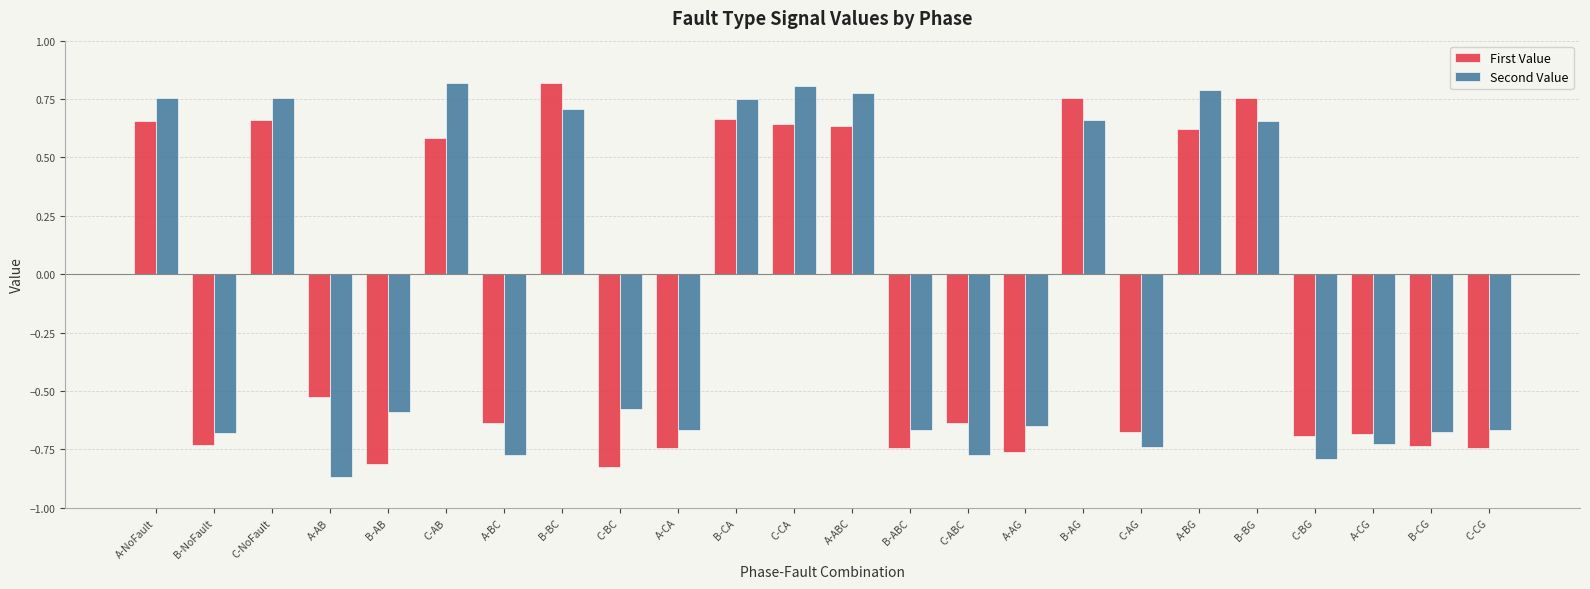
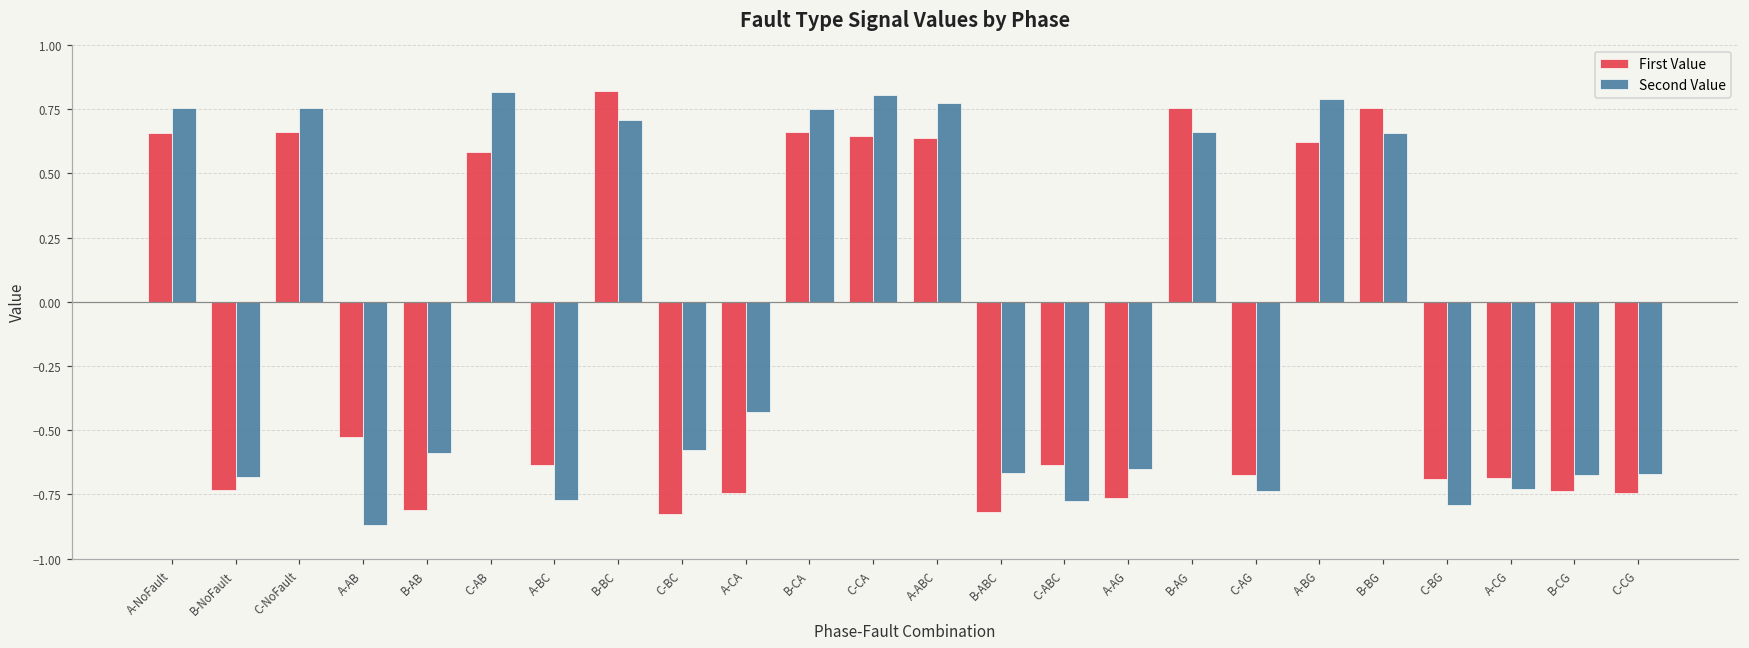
Second Value, A-CA: -0.67 -> -0.43
First Value, B-ABC: -0.74 -> -0.82
